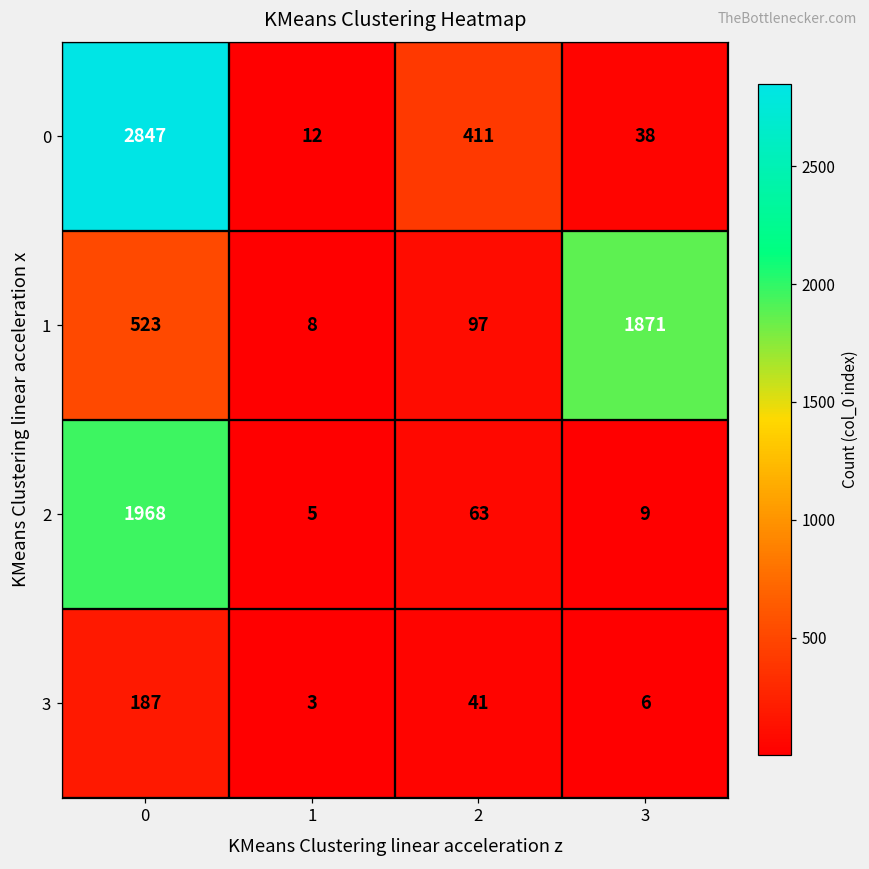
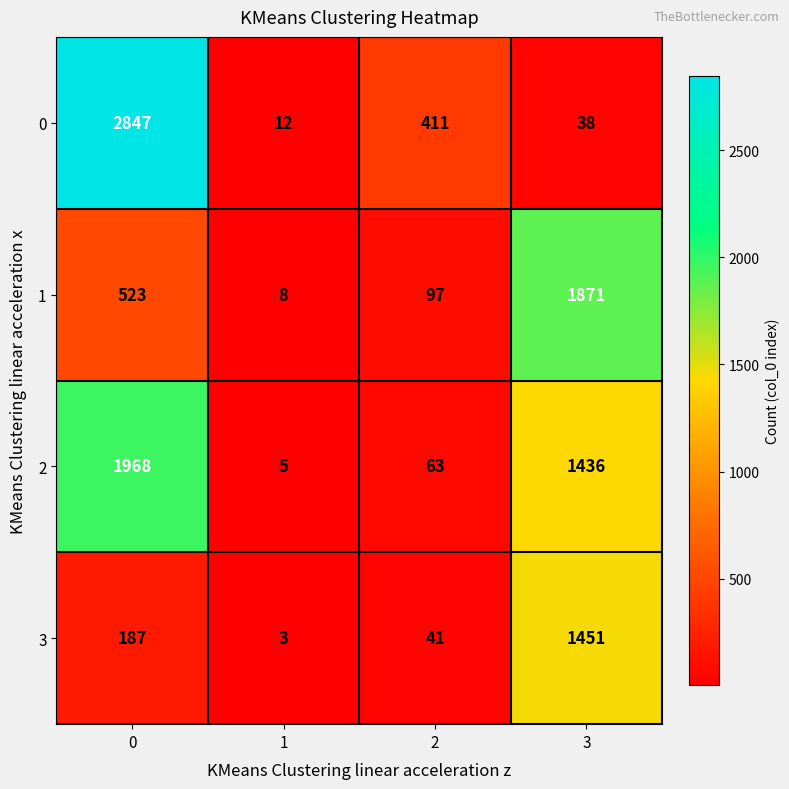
2, 3: 9 -> 1436
3, 3: 6 -> 1451
